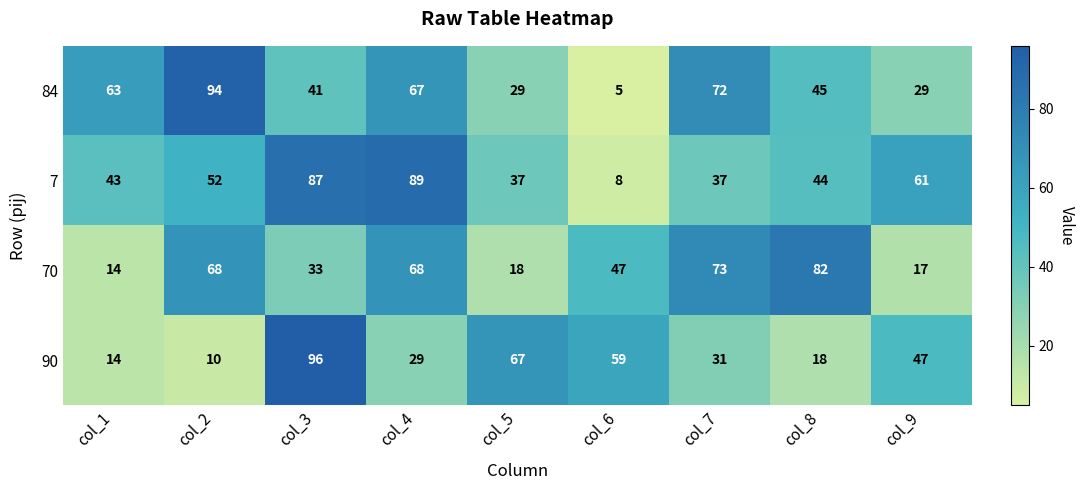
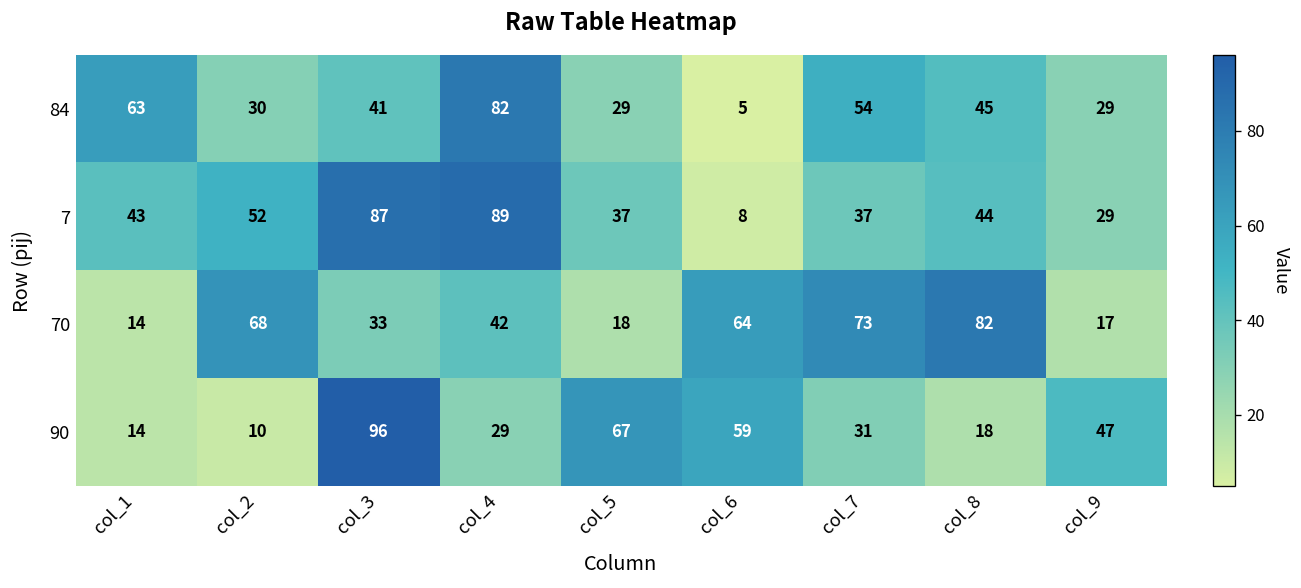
84, col_2: 94 -> 30
84, col_4: 67 -> 82
84, col_7: 72 -> 54
7, col_9: 61 -> 29
70, col_4: 68 -> 42
70, col_6: 47 -> 64
